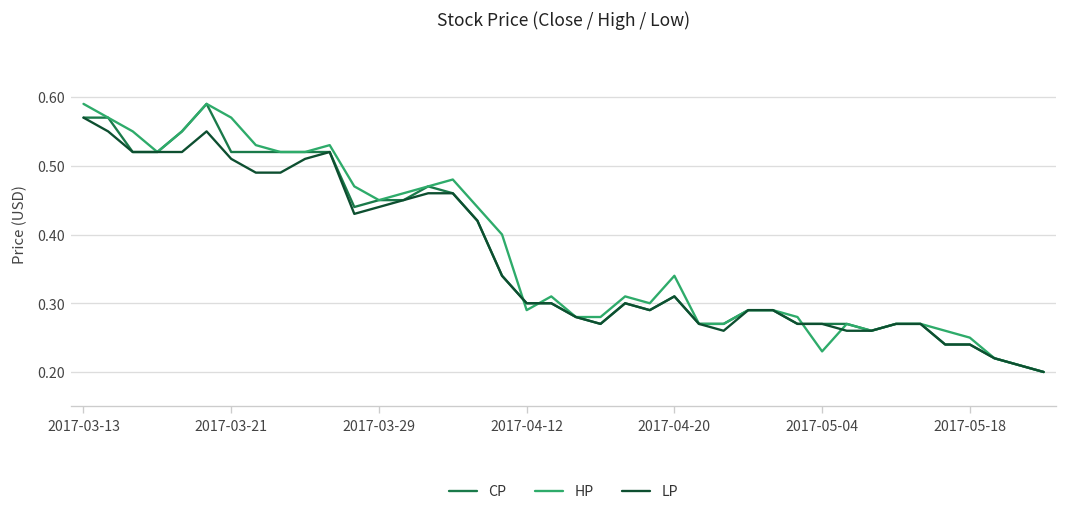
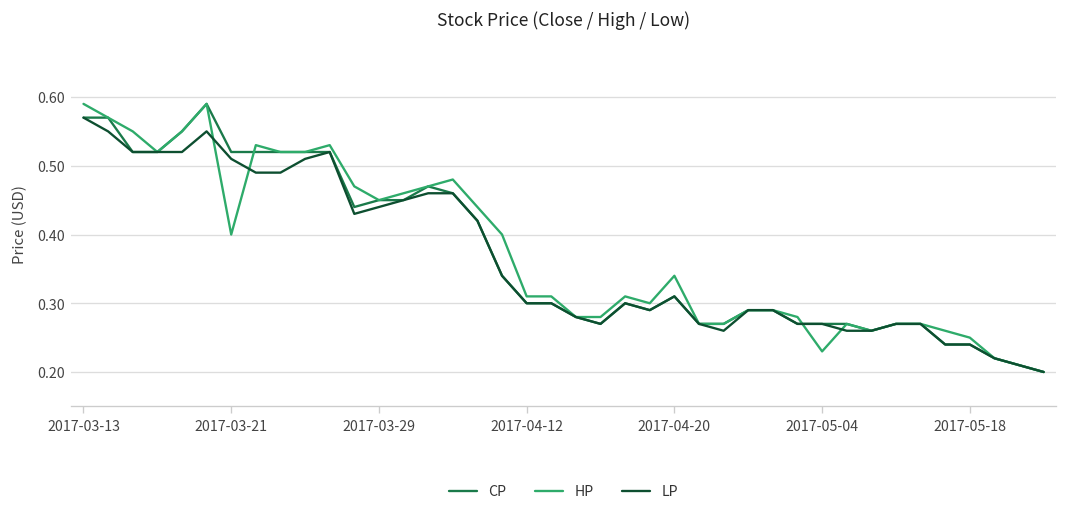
HP, 2017-03-21: 0.57 -> 0.40
HP, 2017-04-12: 0.29 -> 0.31
